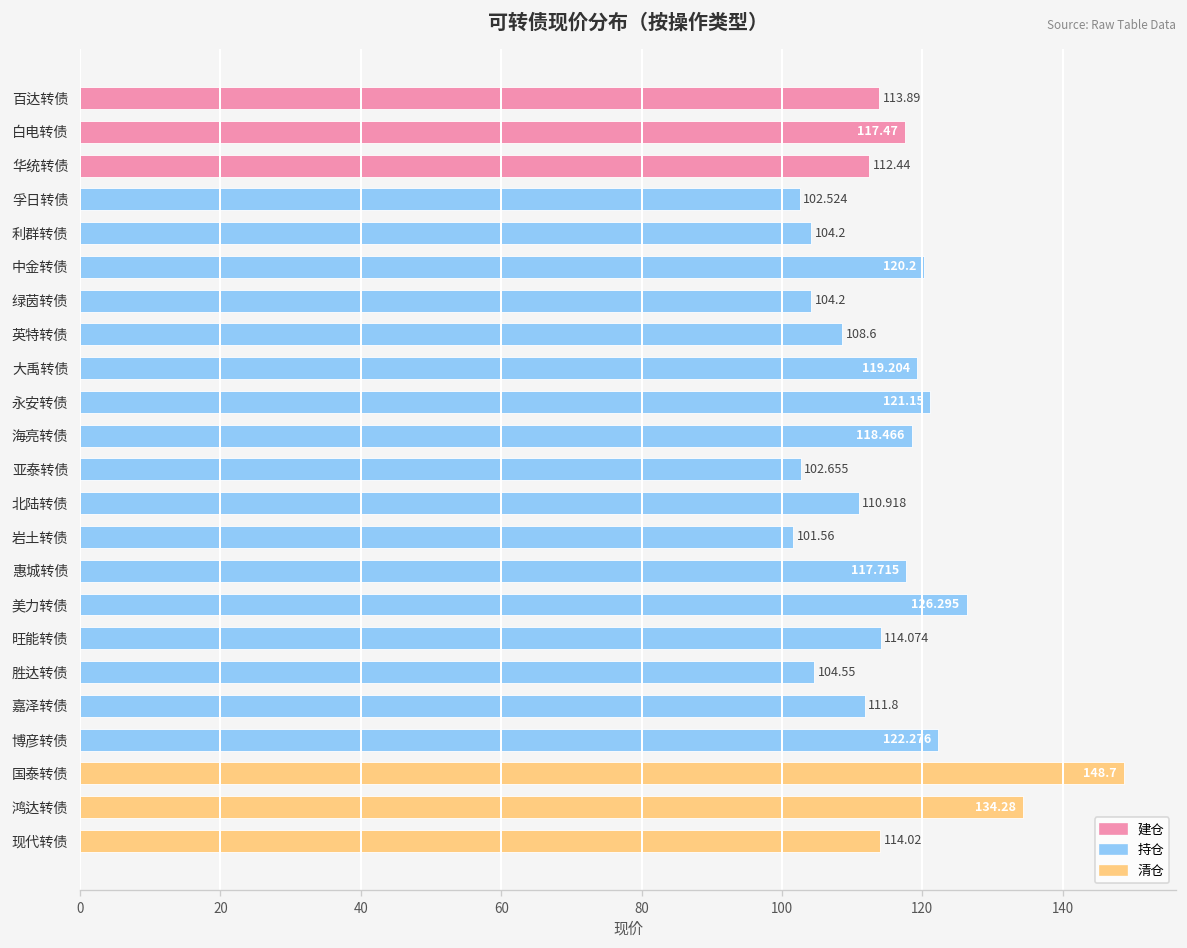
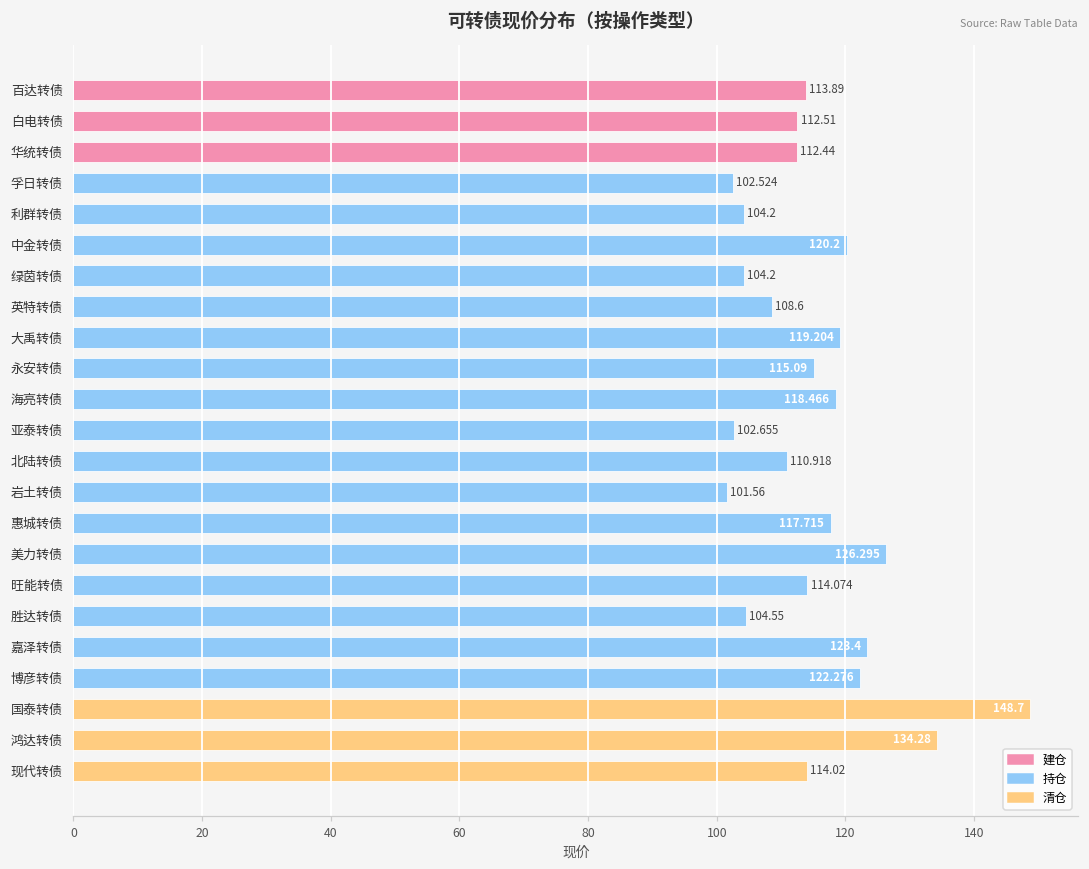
白电转债: 117.47 -> 112.51
永安转债: 121.15 -> 115.09
嘉泽转债: 111.8 -> 123.4
